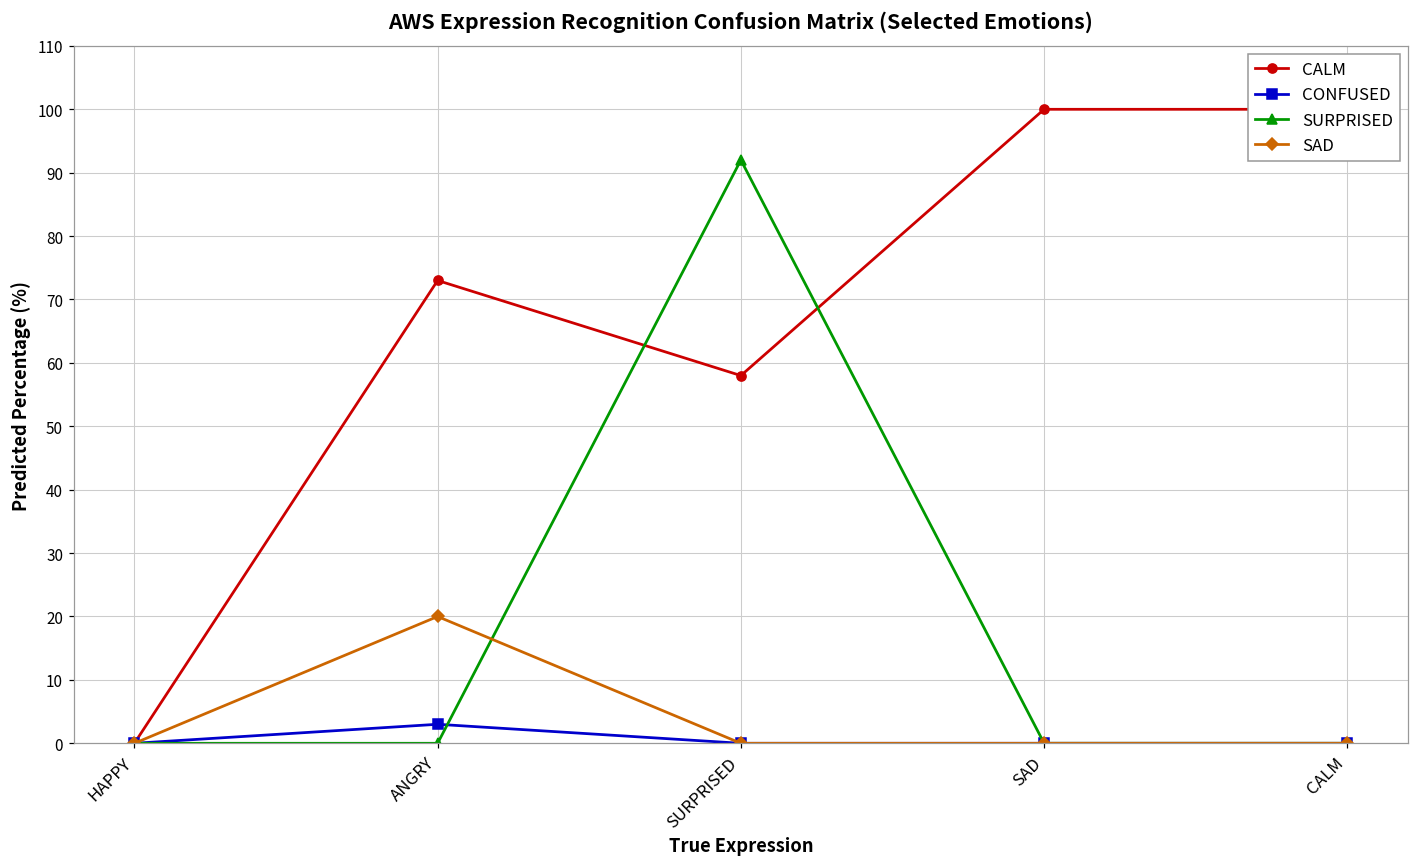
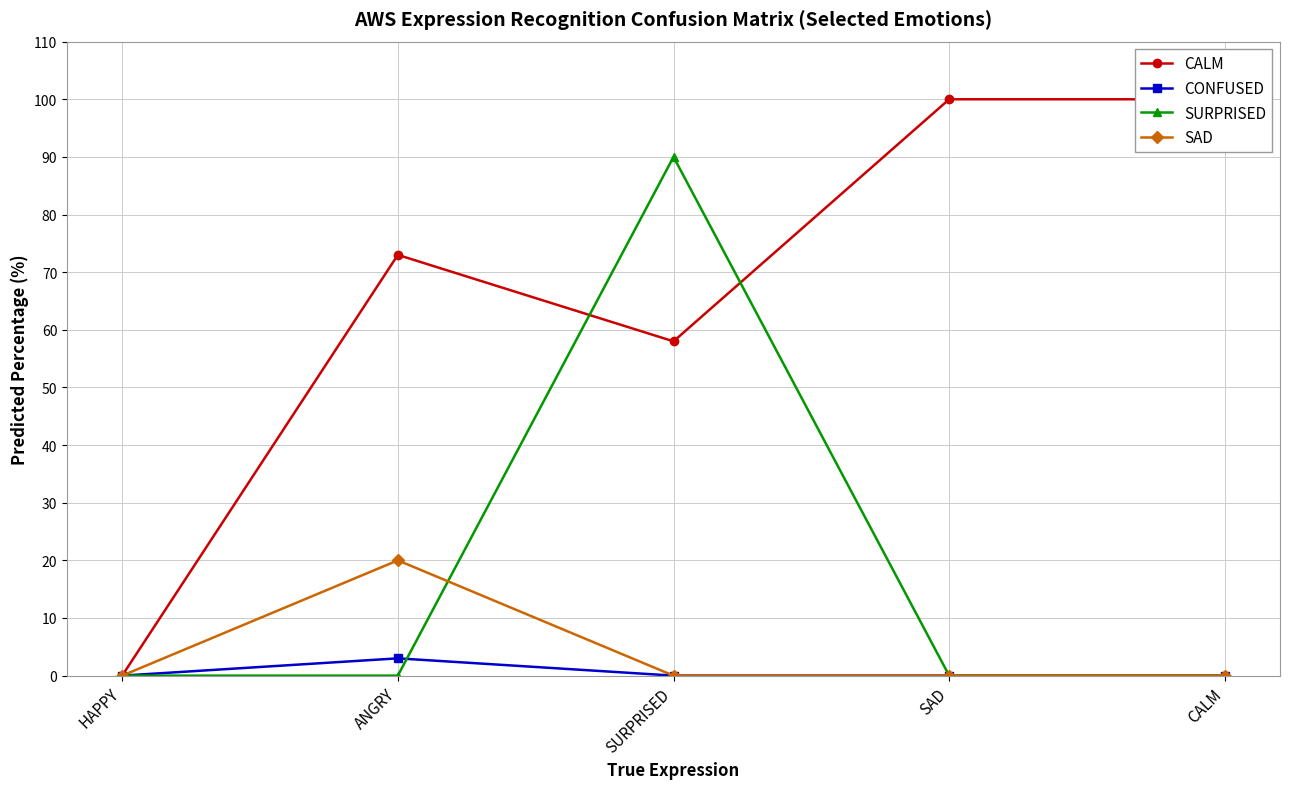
SURPRISED, SURPRISED: 92 -> 90
